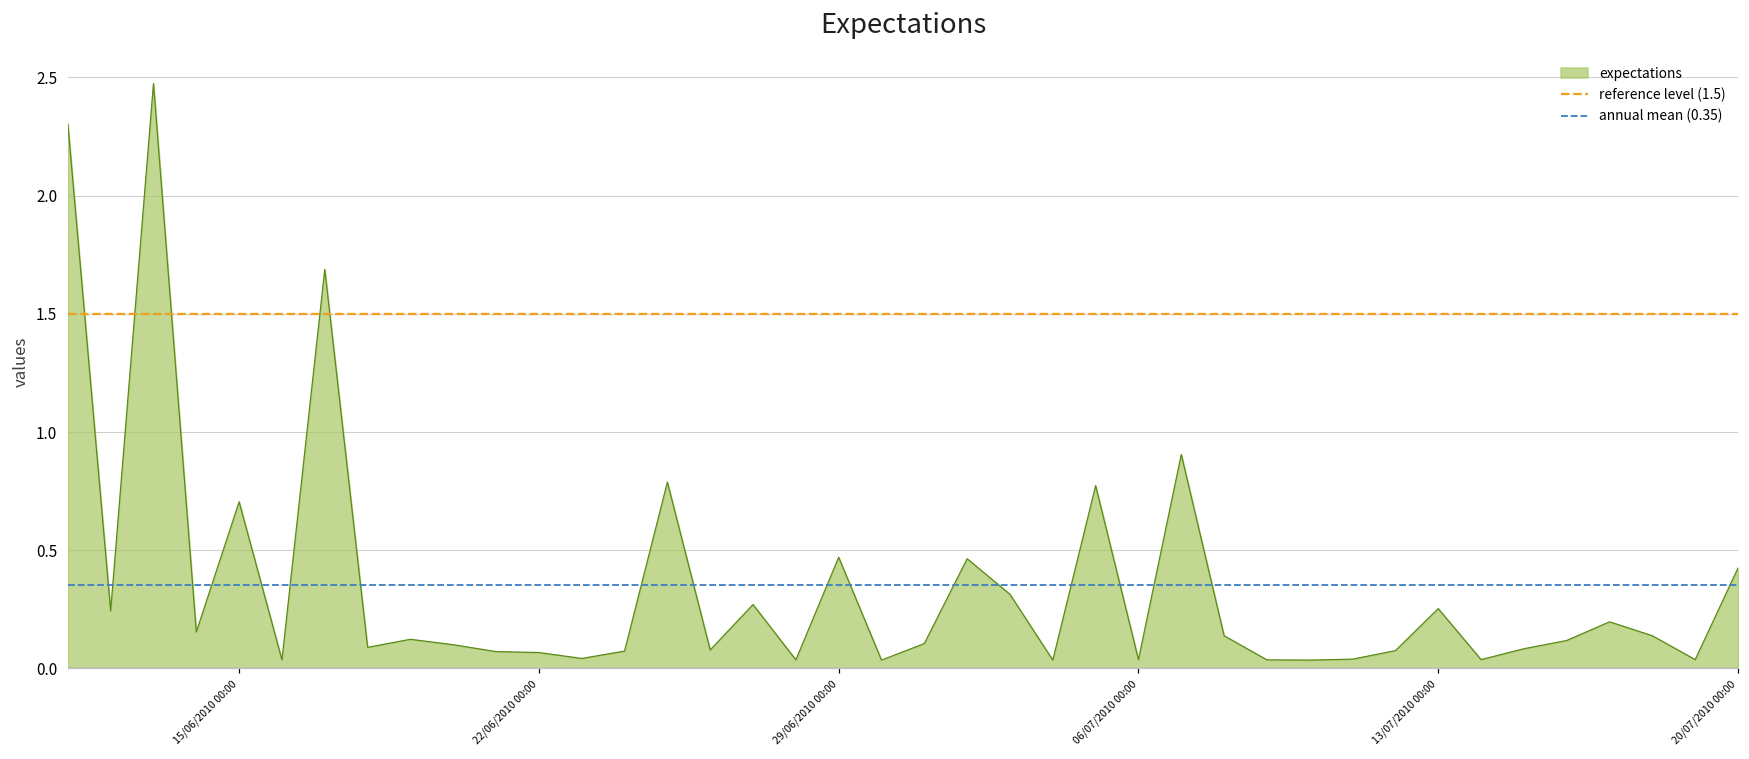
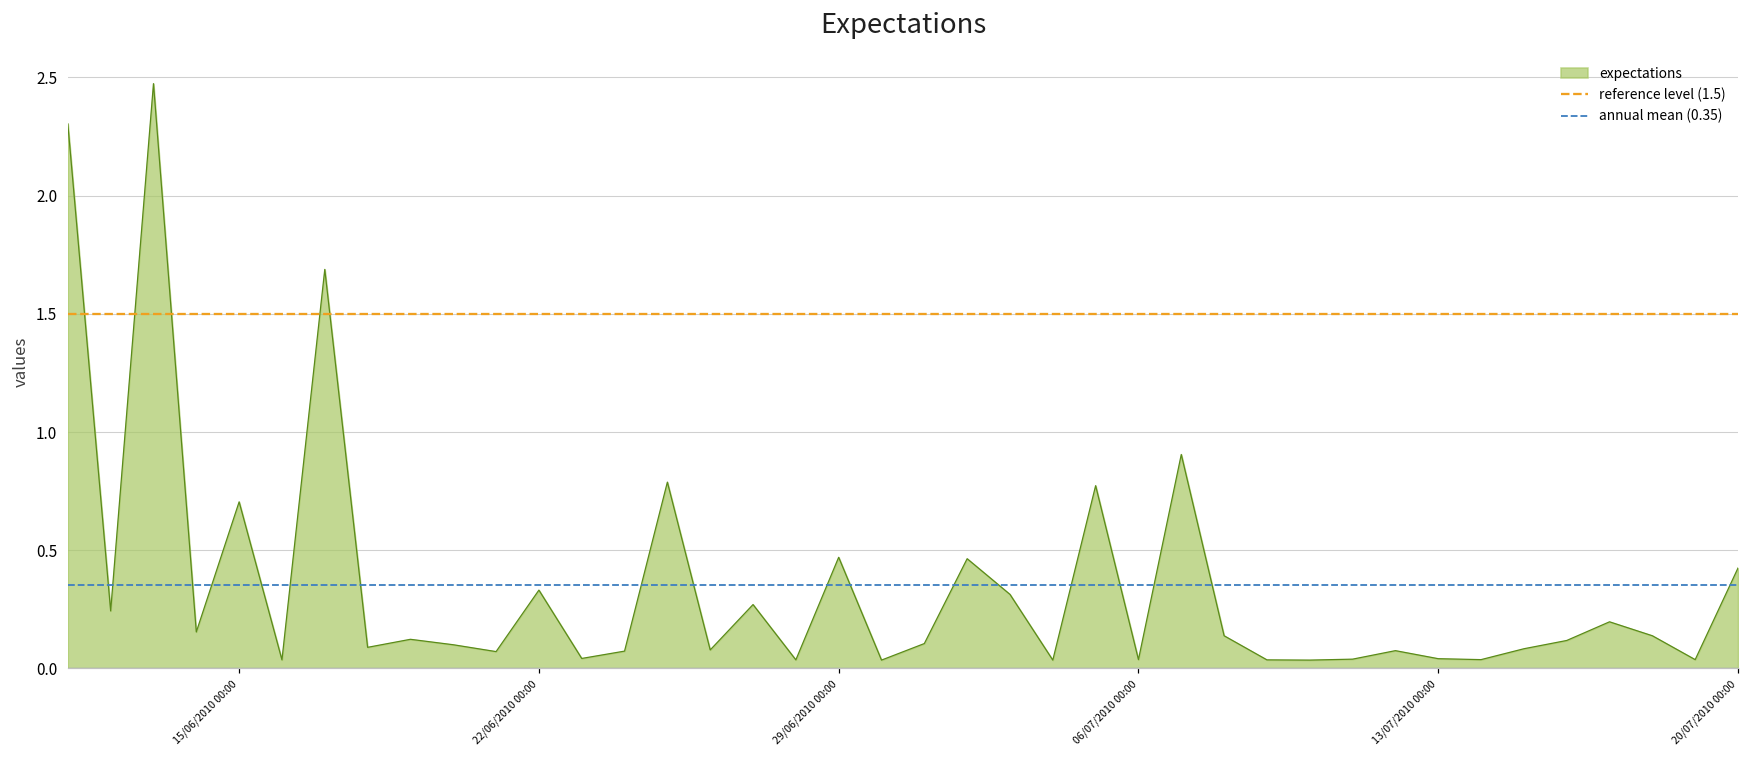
22/06/2010 00:00: 0.07 -> 0.33
13/07/2010 00:00: 0.25 -> 0.04
